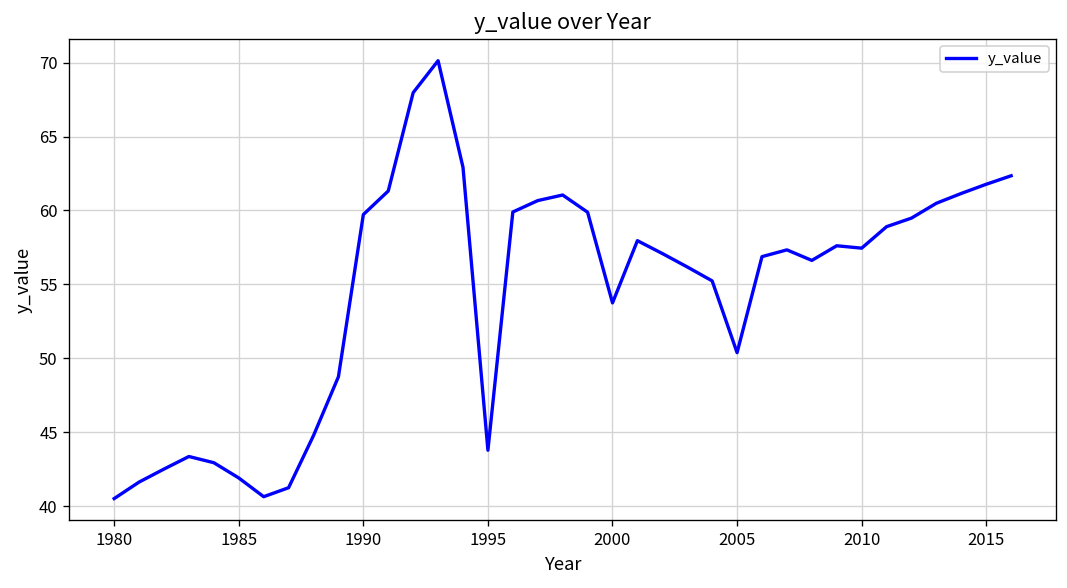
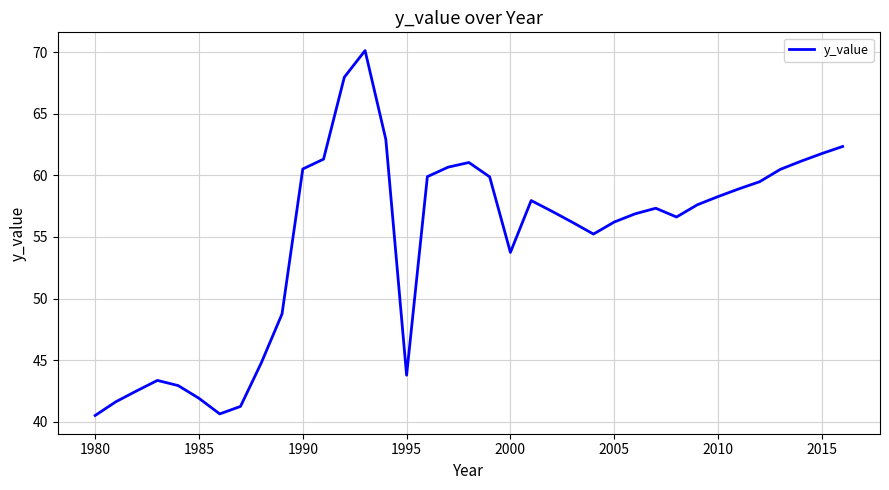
1990: 59.7 -> 60.5
2005: 50.4 -> 56.2
2010: 57.5 -> 58.3
